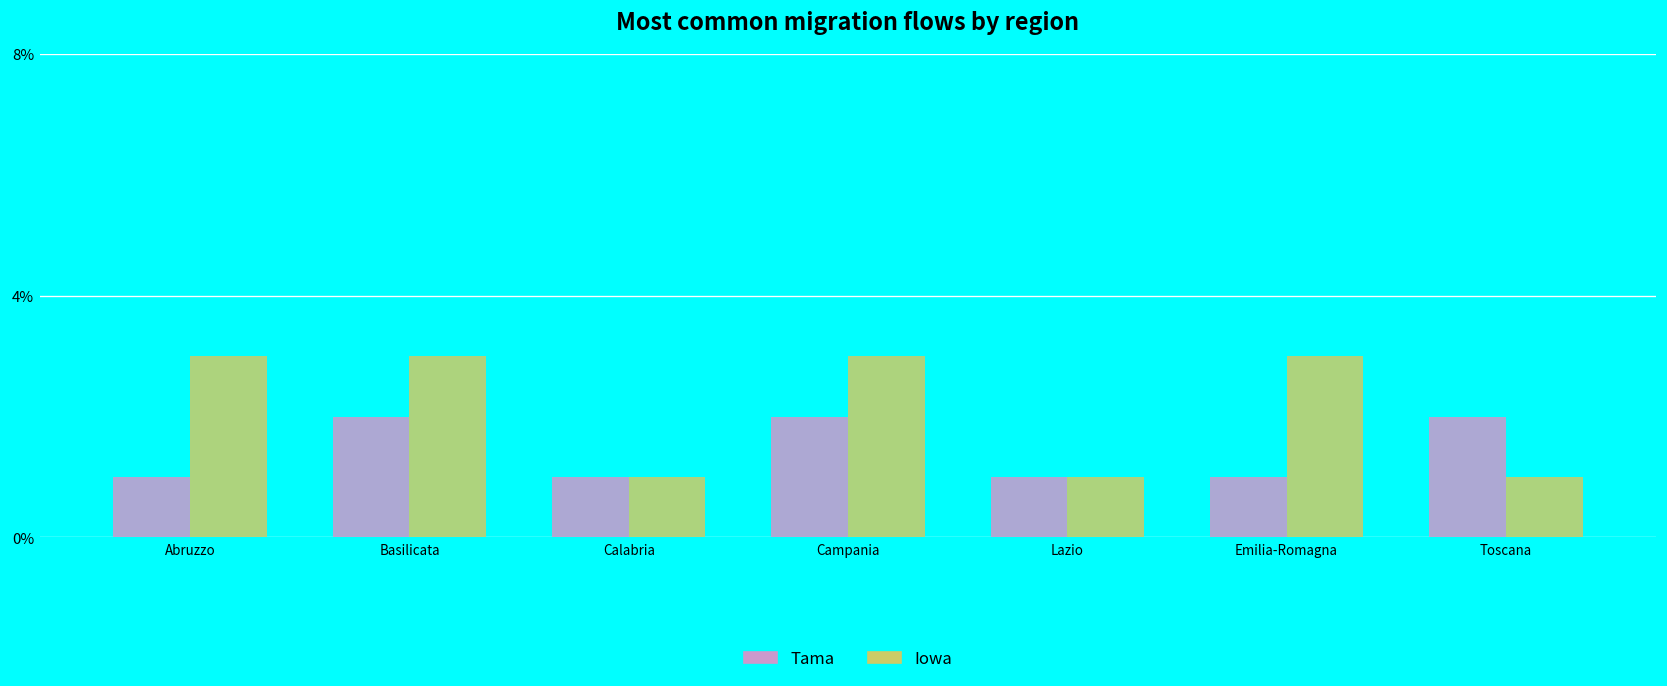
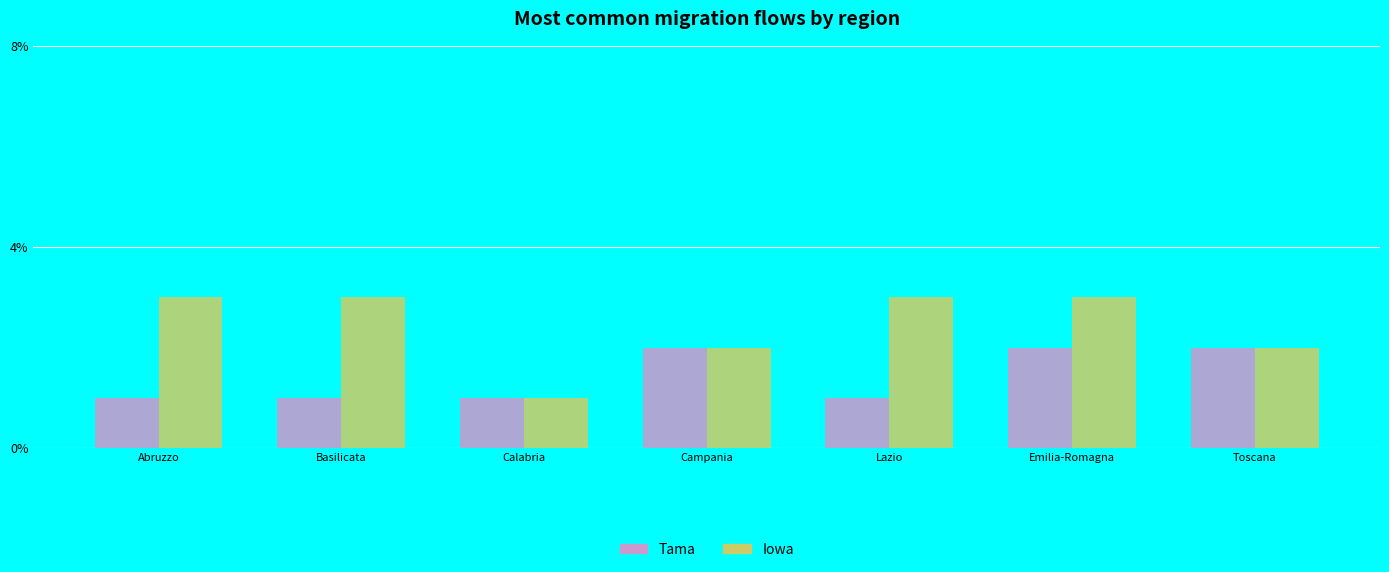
Tama, Basilicata: 2% -> 1%
Iowa, Campania: 3% -> 2%
Iowa, Lazio: 1% -> 3%
Tama, Emilia-Romagna: 1% -> 2%
Iowa, Toscana: 1% -> 2%
